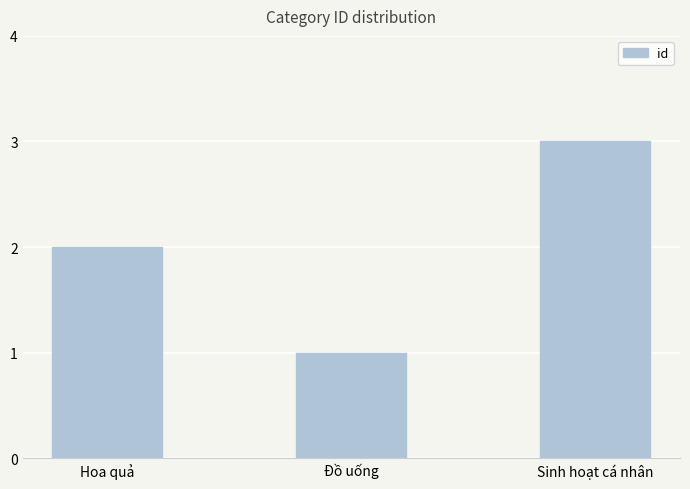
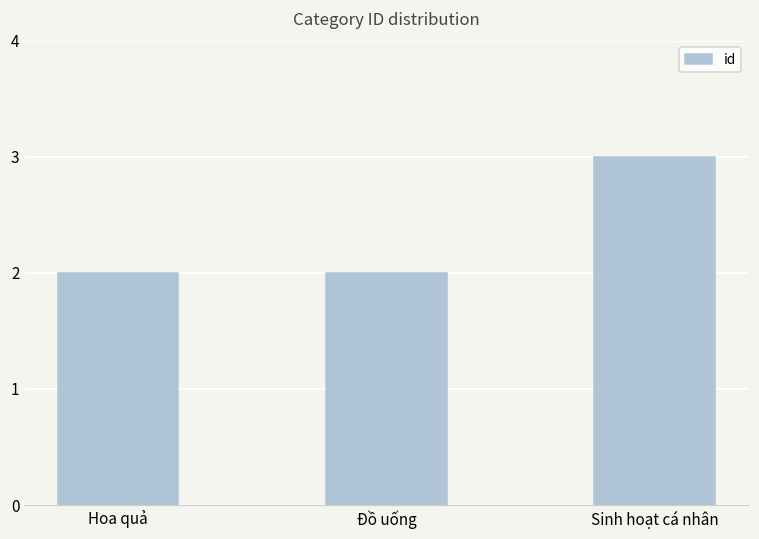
Đồ uống: 1 -> 2
